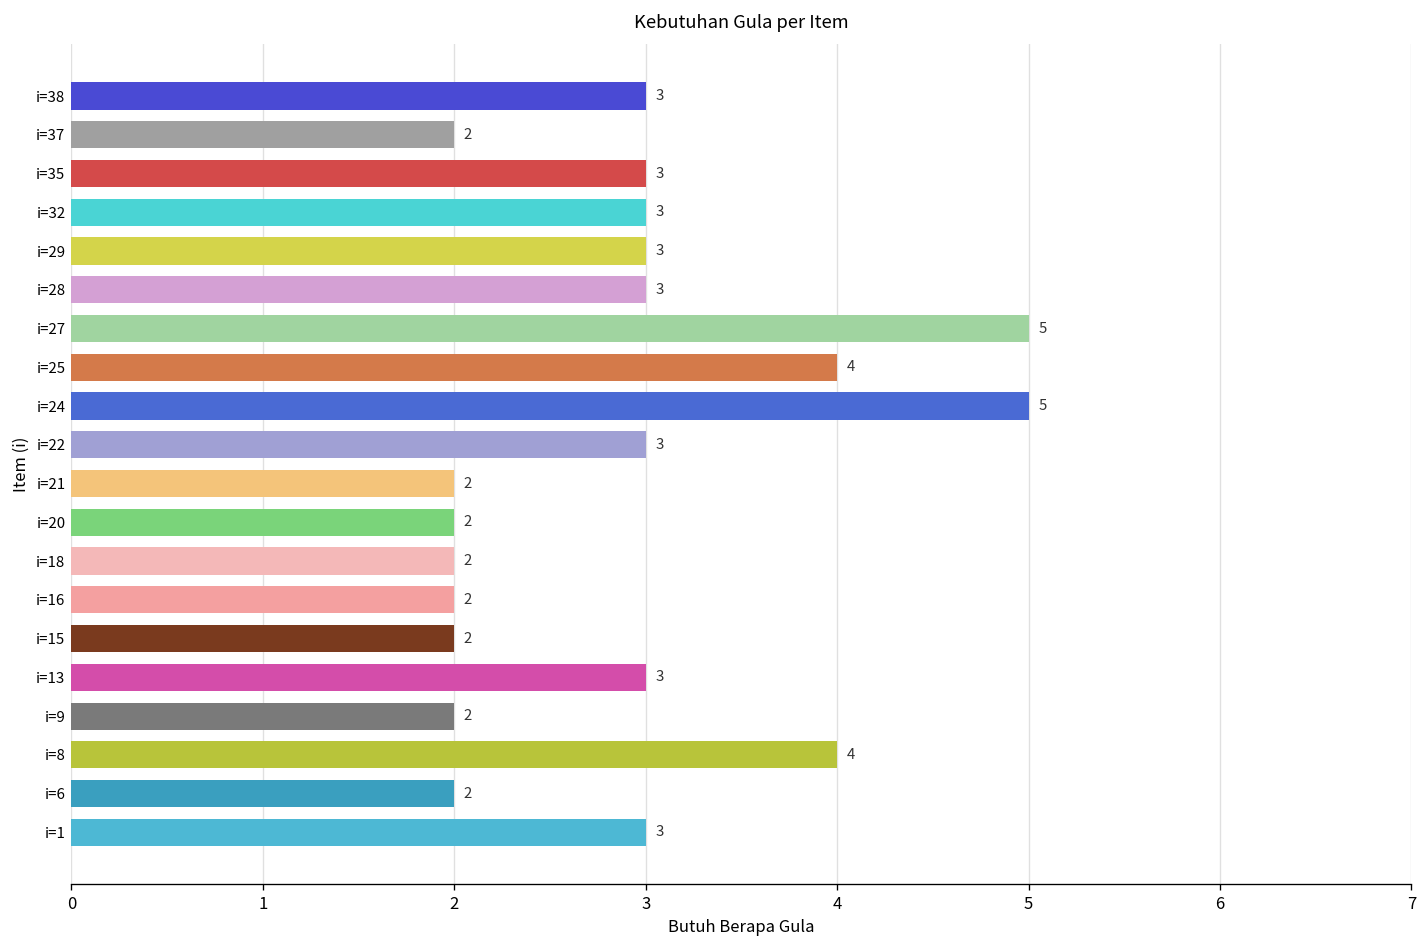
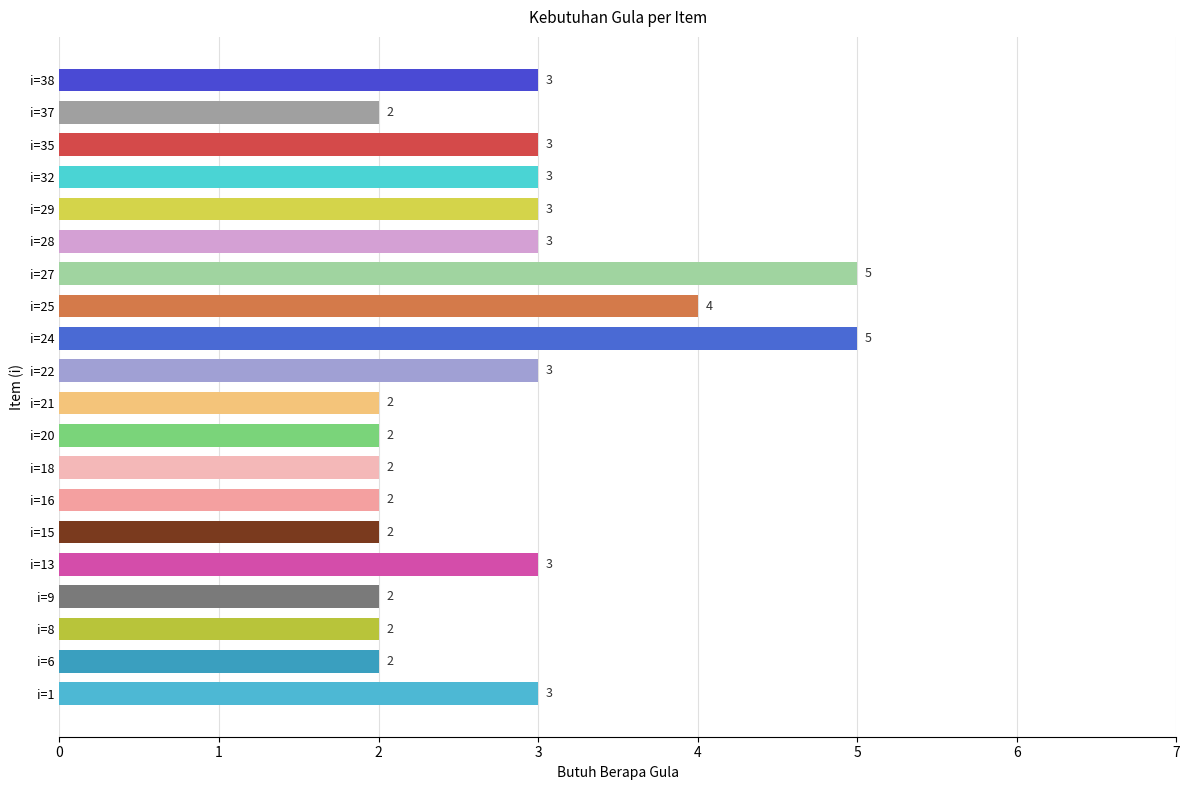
i=8: 4 -> 2
